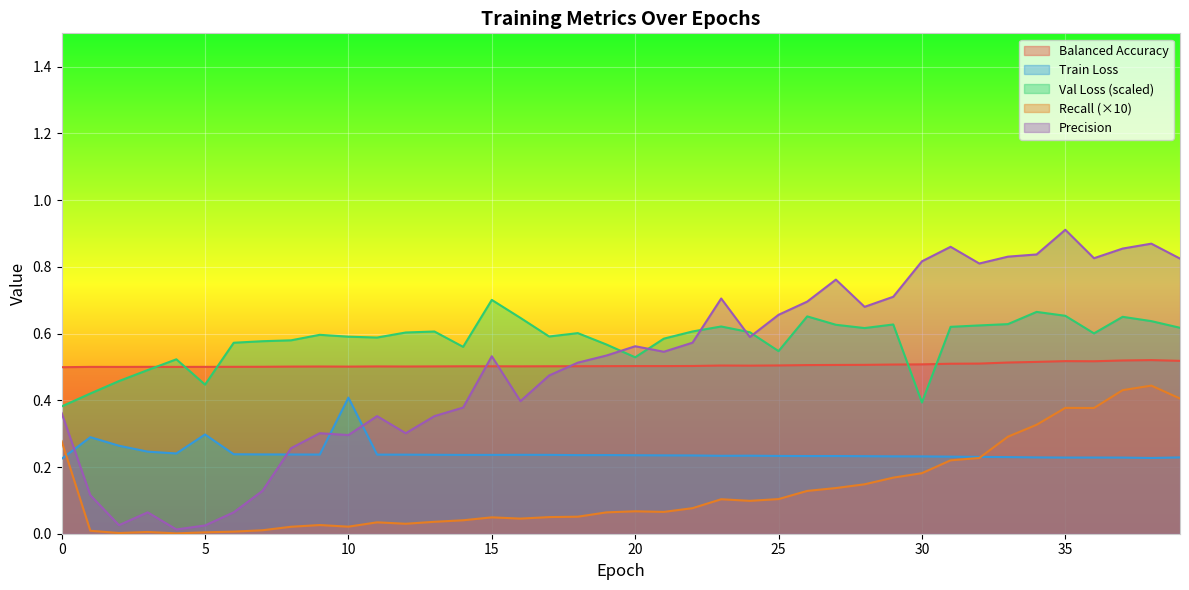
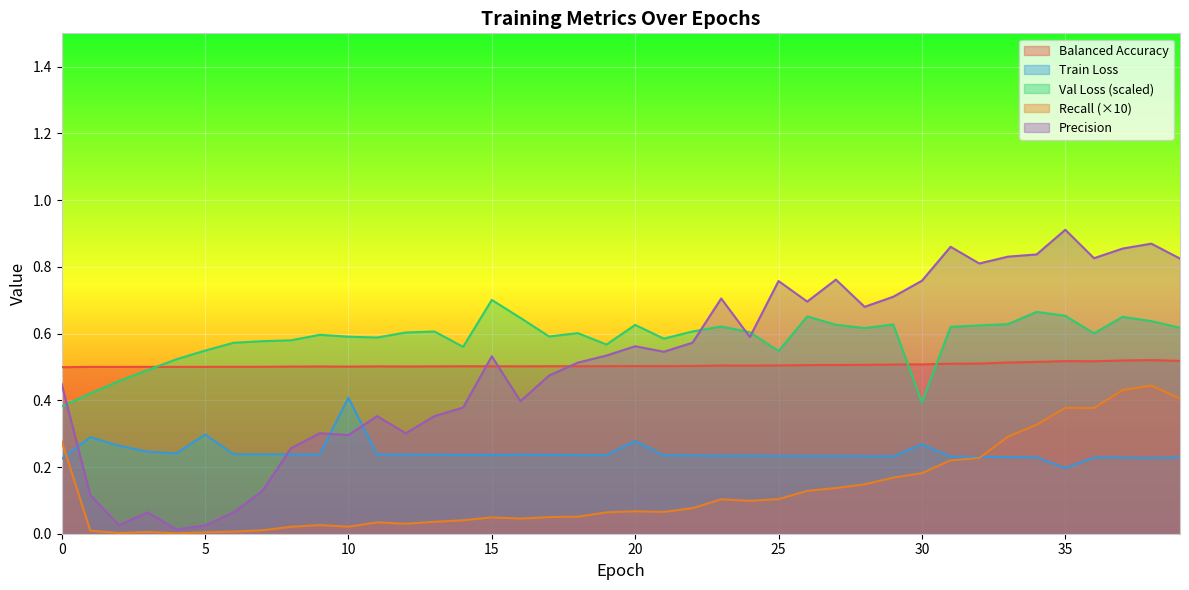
Precision, 0: 0.36 -> 0.45
Val Loss (scaled), 5: 0.45 -> 0.55
Train Loss, 20: 0.24 -> 0.28
Val Loss (scaled), 20: 0.53 -> 0.63
Precision, 25: 0.66 -> 0.76
Train Loss, 30: 0.23 -> 0.27
Precision, 30: 0.82 -> 0.76
Train Loss, 35: 0.23 -> 0.20
